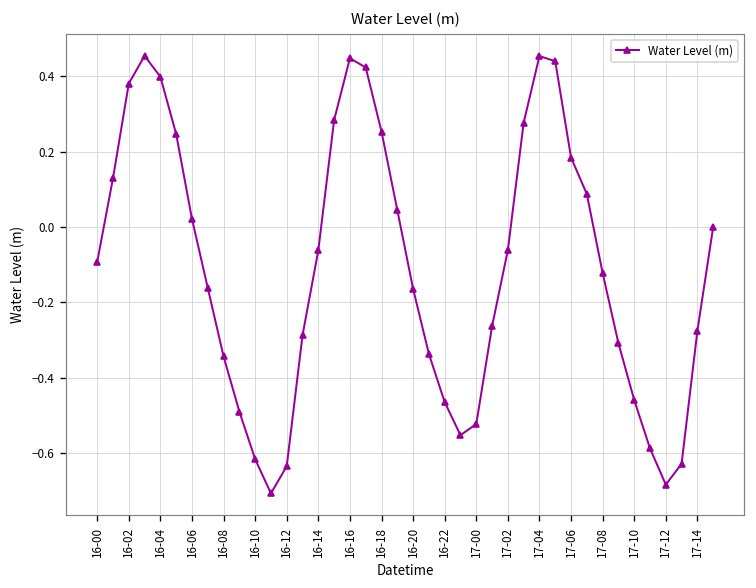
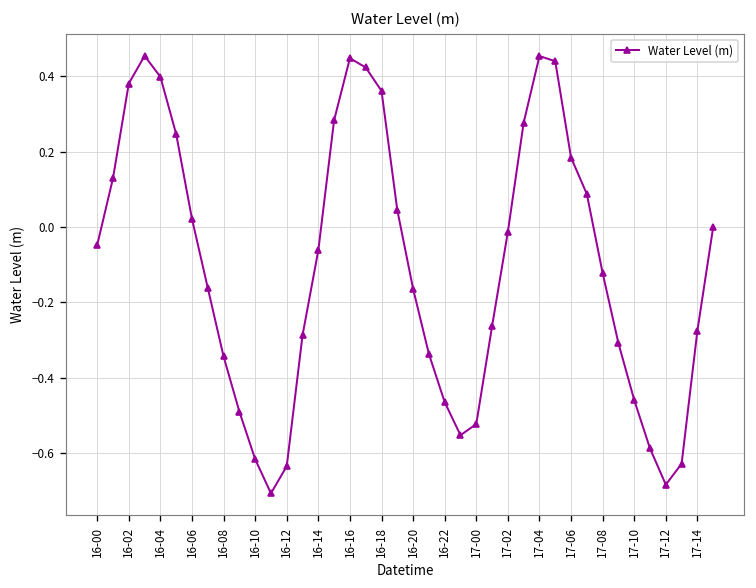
16-00: -0.09 -> -0.05
16-18: 0.25 -> 0.36
17-02: -0.06 -> -0.01
